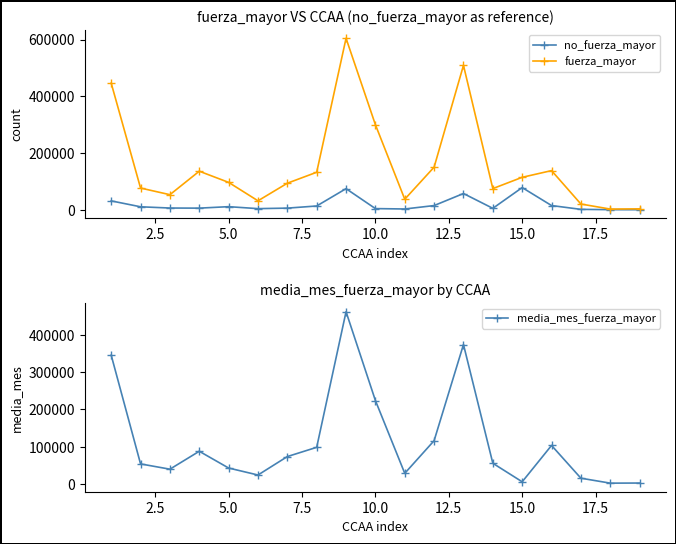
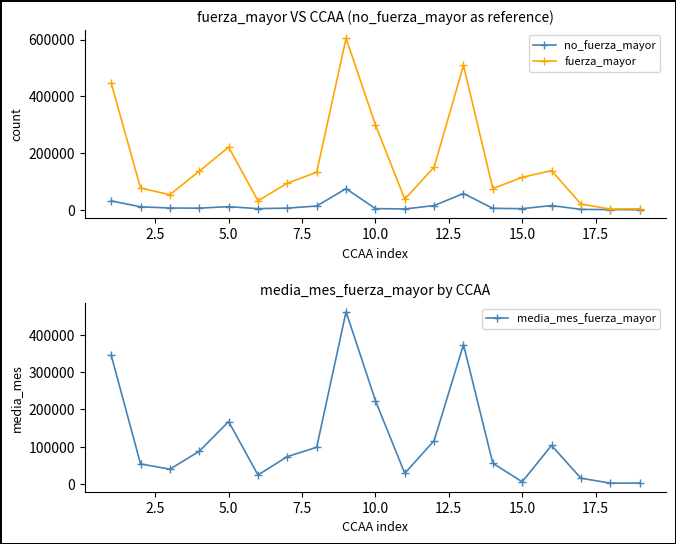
fuerza_mayor VS CCAA (no_fuerza_mayor as reference), fuerza_mayor, 5.0: 100000 -> 220000
fuerza_mayor VS CCAA (no_fuerza_mayor as reference), no_fuerza_mayor, 15.0: 80000 -> 0
media_mes_fuerza_mayor by CCAA, 5.0: 40000 -> 170000
